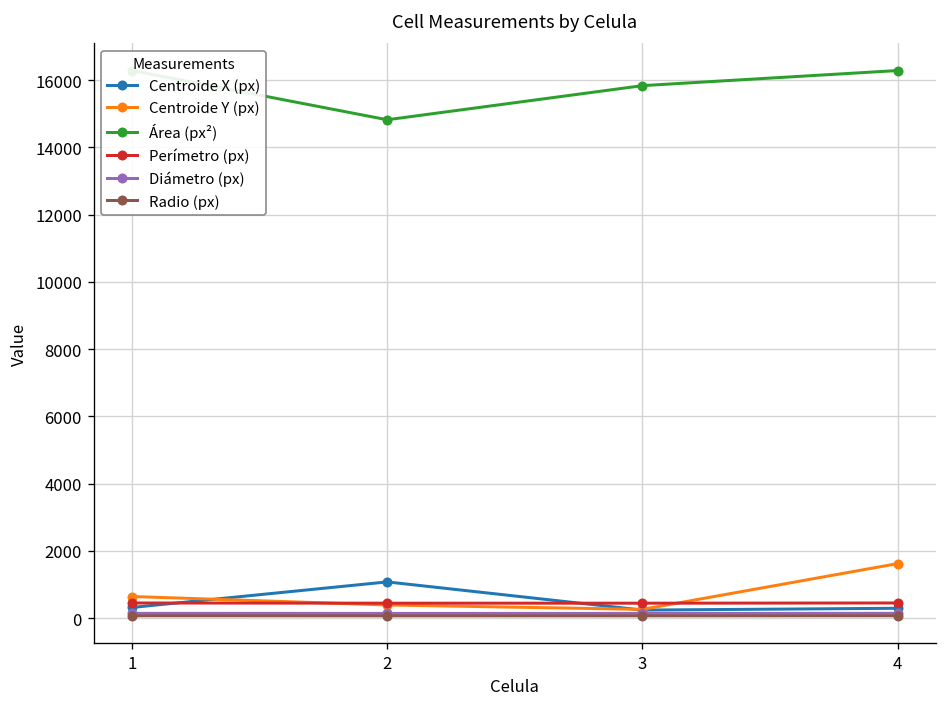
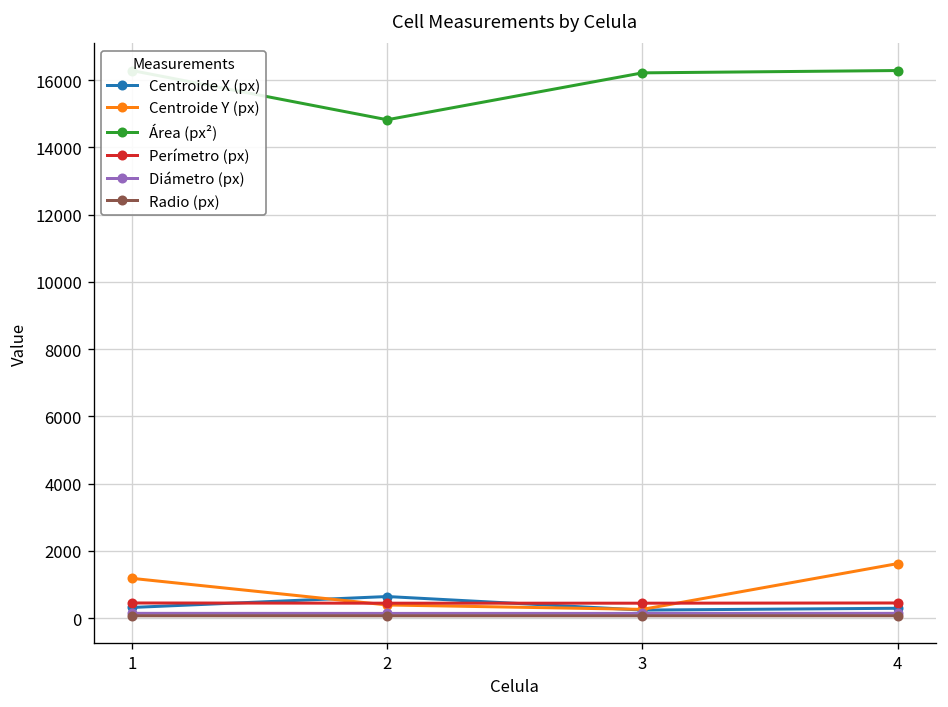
Centroide Y (px), 1: 600 -> 1200
Centroide X (px), 2: 1100 -> 600
Área (px²), 3: 15800 -> 16200
